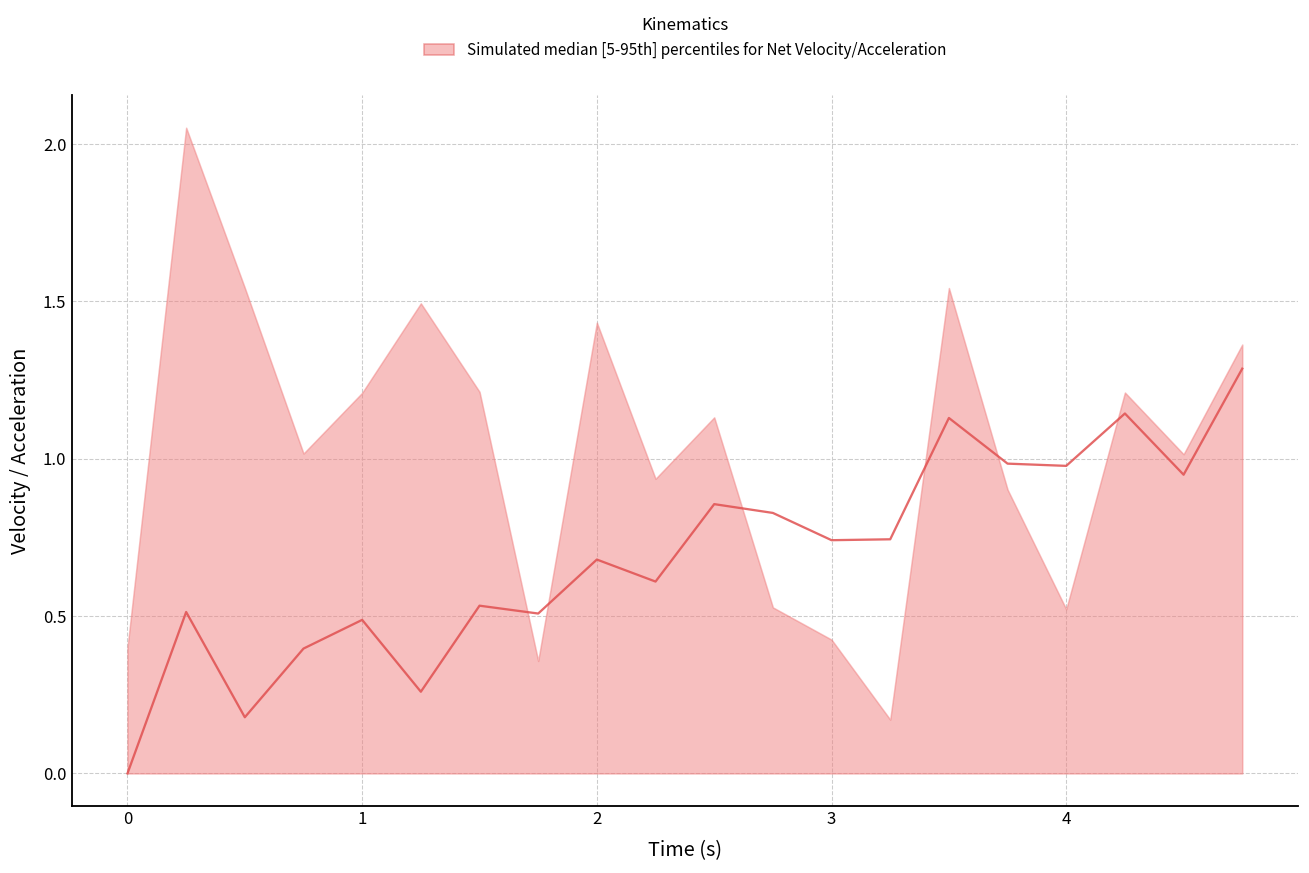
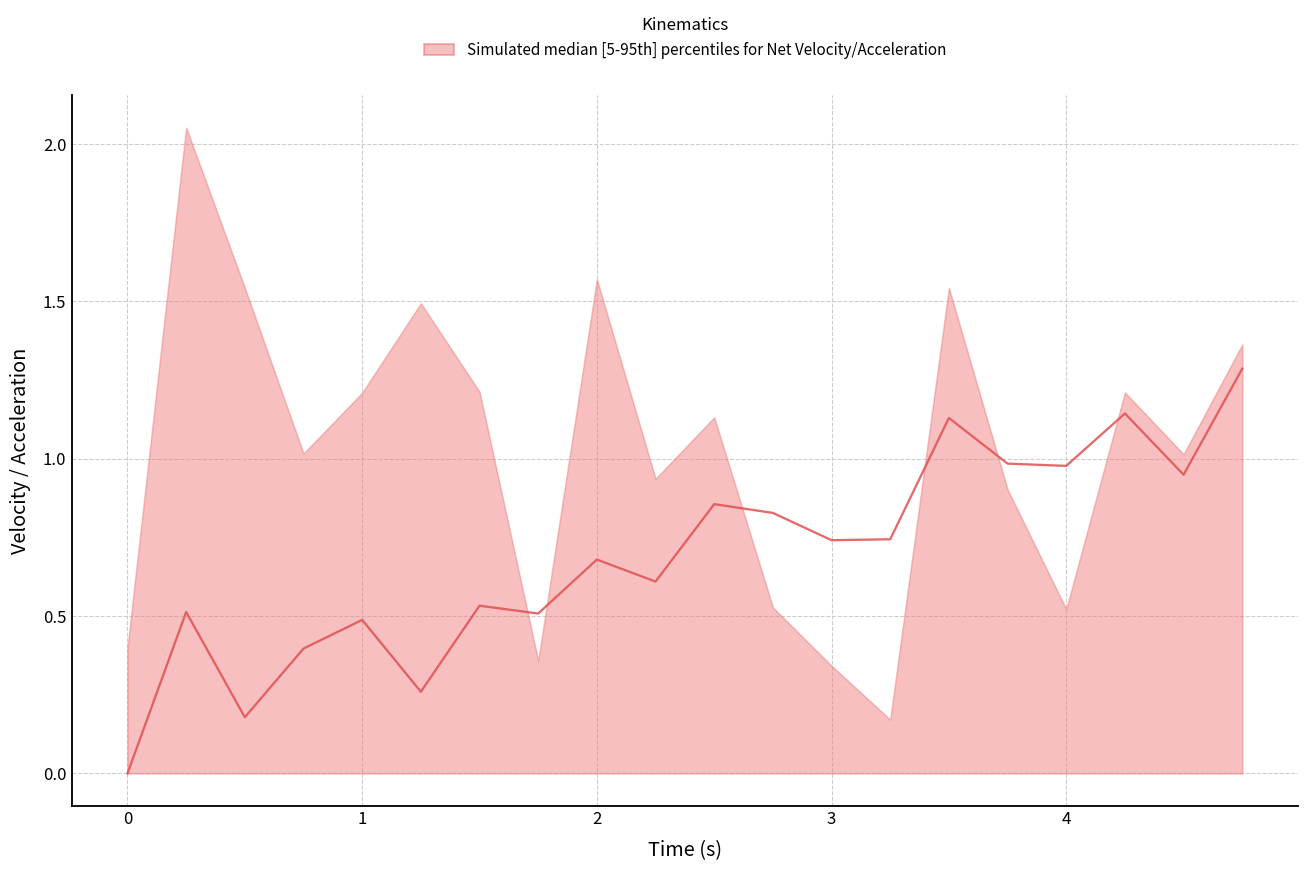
Simulated median [5-95th] percentiles for Net Velocity/Acceleration, 2: 1.43 -> 1.57
Simulated median [5-95th] percentiles for Net Velocity/Acceleration, 3: 0.42 -> 0.34
